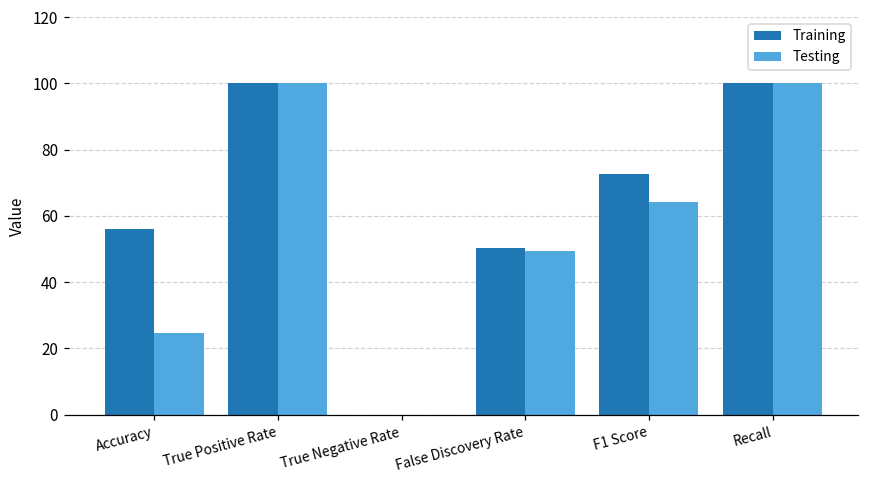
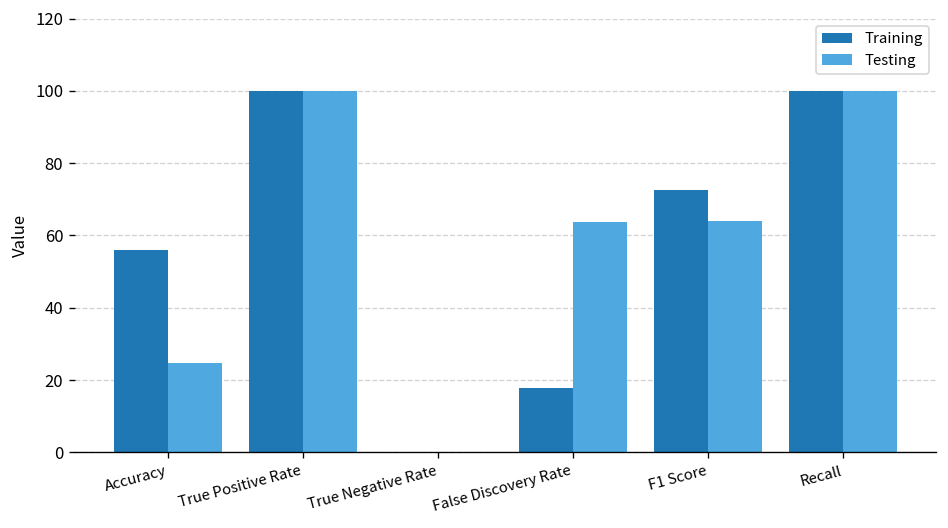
Training, False Discovery Rate: 50 -> 18
Testing, False Discovery Rate: 49 -> 64
